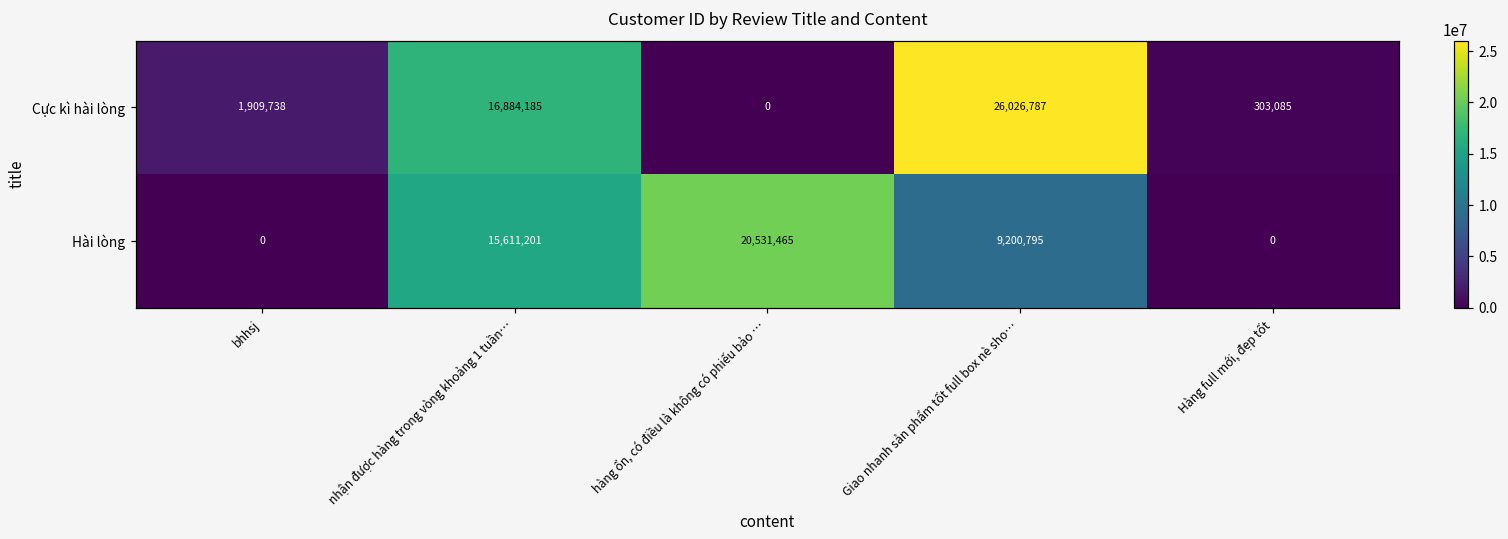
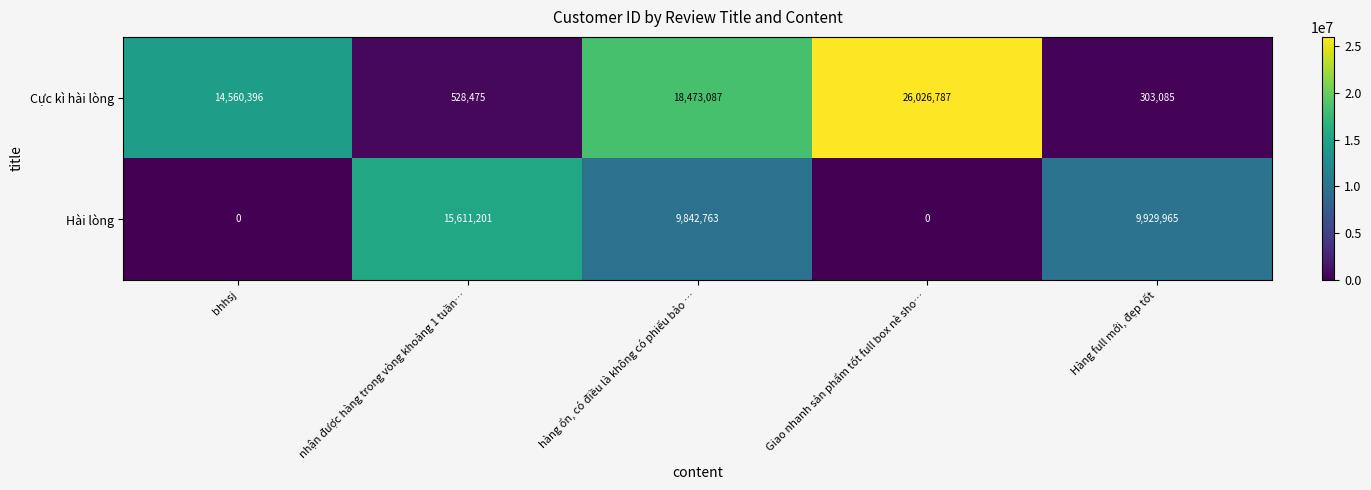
Cực kì hài lòng, bhhsj: 1,909,738 -> 14,560,396
Cực kì hài lòng, nhận được hàng trong vòng khoảng 1 tuần…: 16,884,185 -> 528,475
Cực kì hài lòng, hàng ổn, có điều là không có phiếu bảo …: 0 -> 18,473,087
Hài lòng, hàng ổn, có điều là không có phiếu bảo …: 20,531,465 -> 9,842,763
Hài lòng, Giao nhanh sản phẩm tốt full box nè sho…: 9,200,795 -> 0
Hài lòng, Hàng full mới, đẹp tốt: 0 -> 9,929,965
